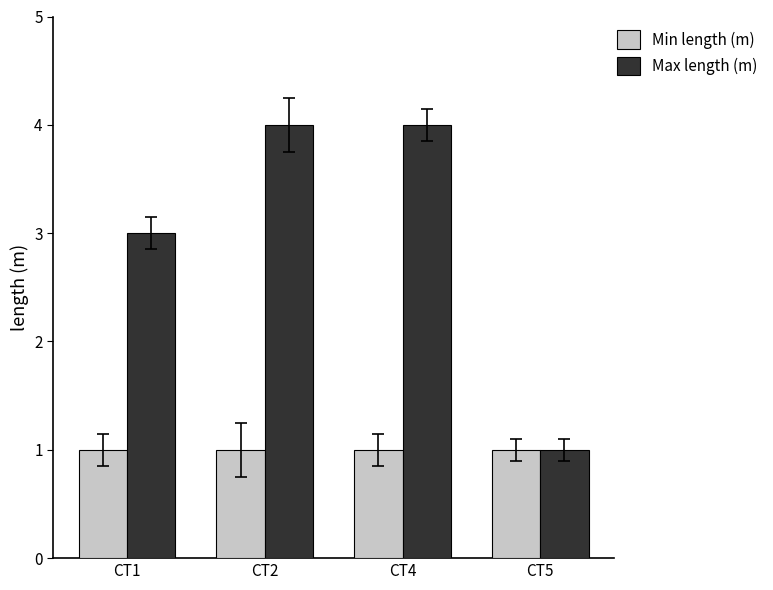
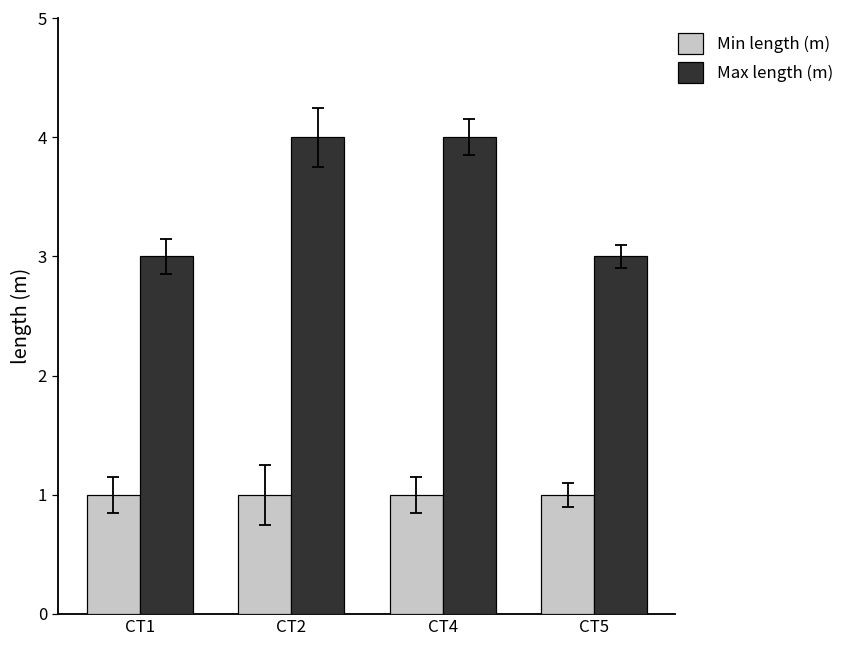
Max length (m), CT5: 1 -> 3
